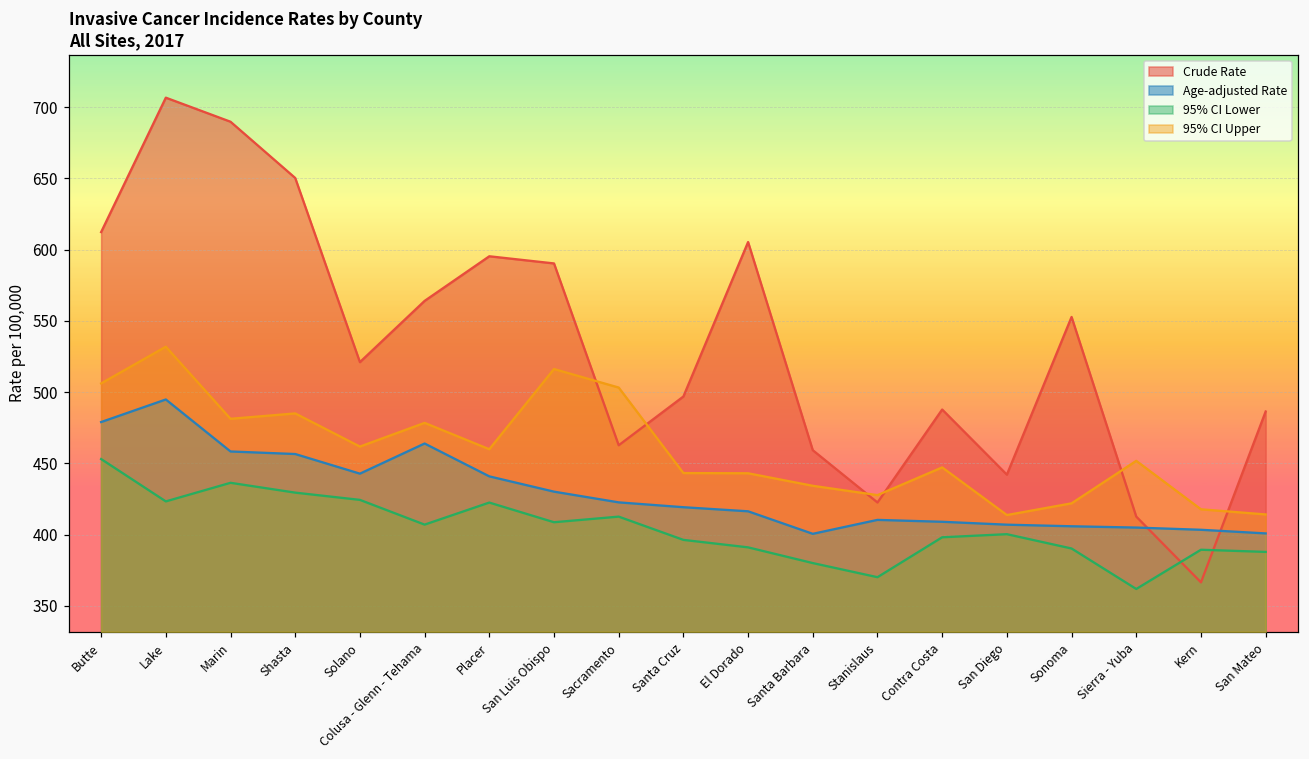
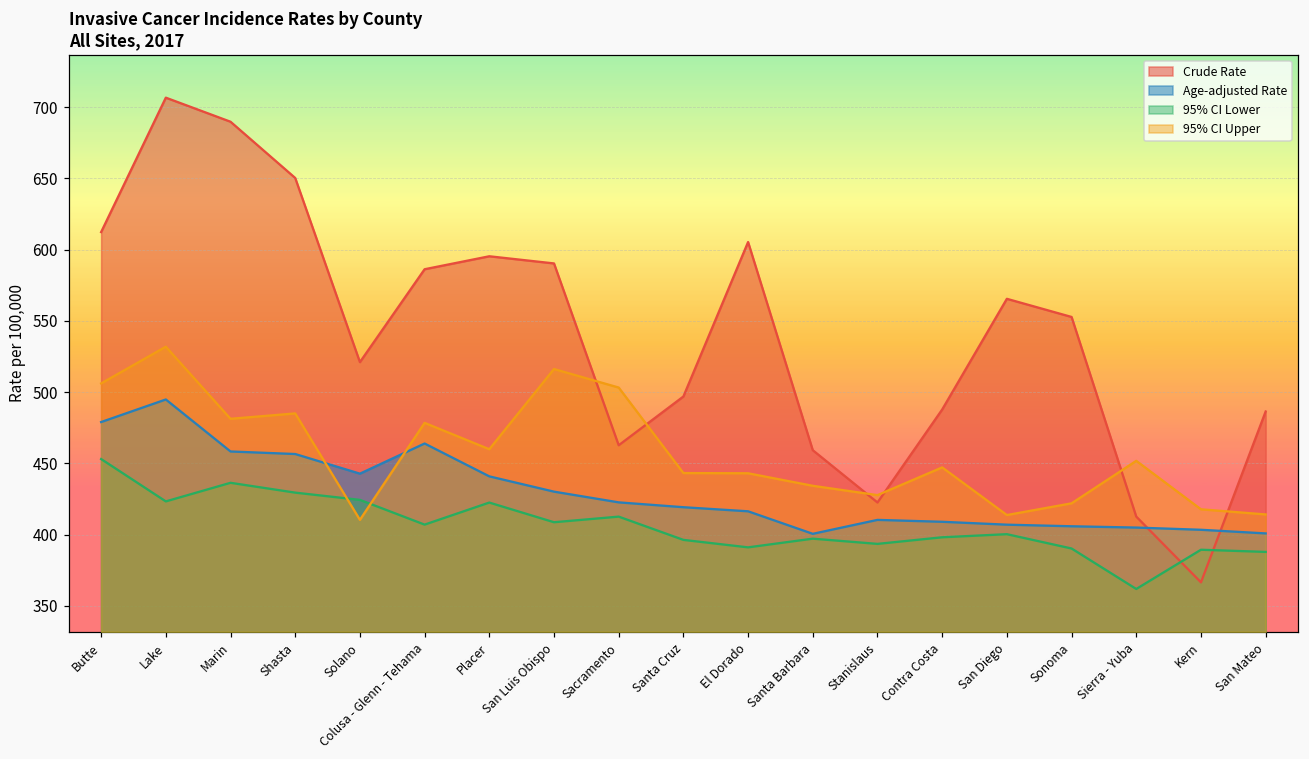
95% CI Upper, Solano: 462 -> 410
Crude Rate, Colusa - Glenn - Tehama: 564 -> 586
95% CI Lower, Santa Barbara: 380 -> 397
95% CI Lower, Stanislaus: 370 -> 393
Crude Rate, San Diego: 442 -> 565
